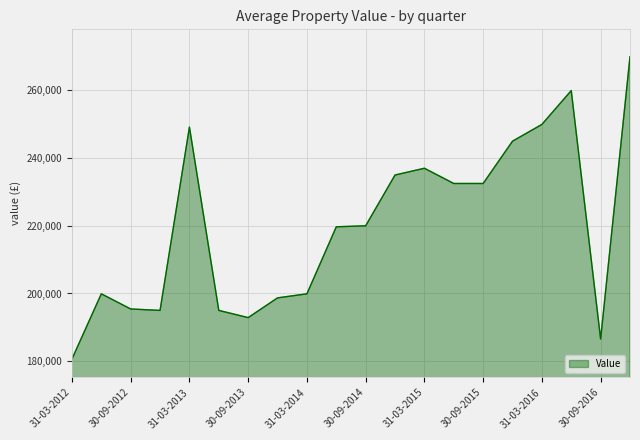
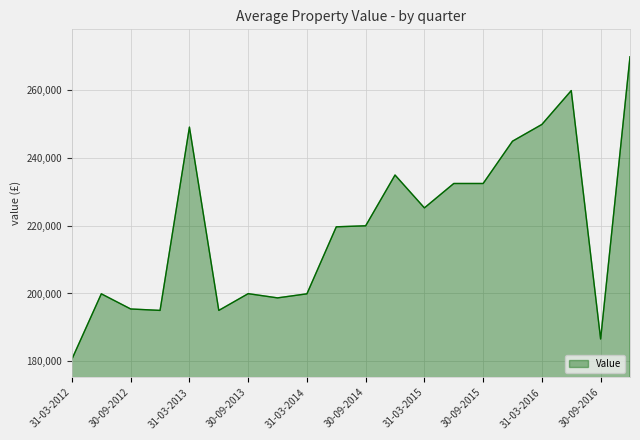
30-09-2013: 193,000 -> 200,000
31-03-2015: 237,000 -> 225,000
